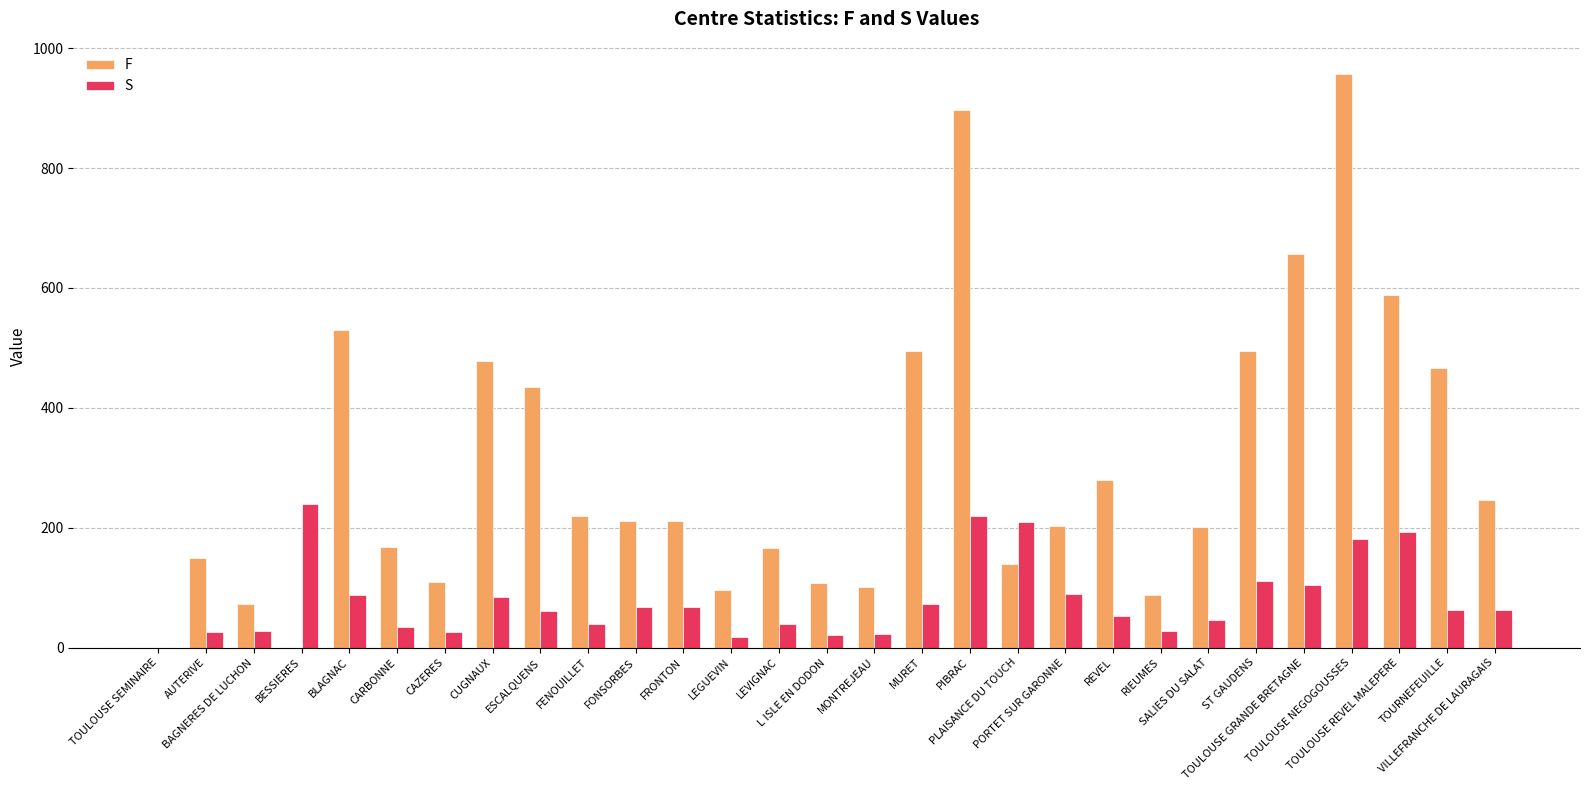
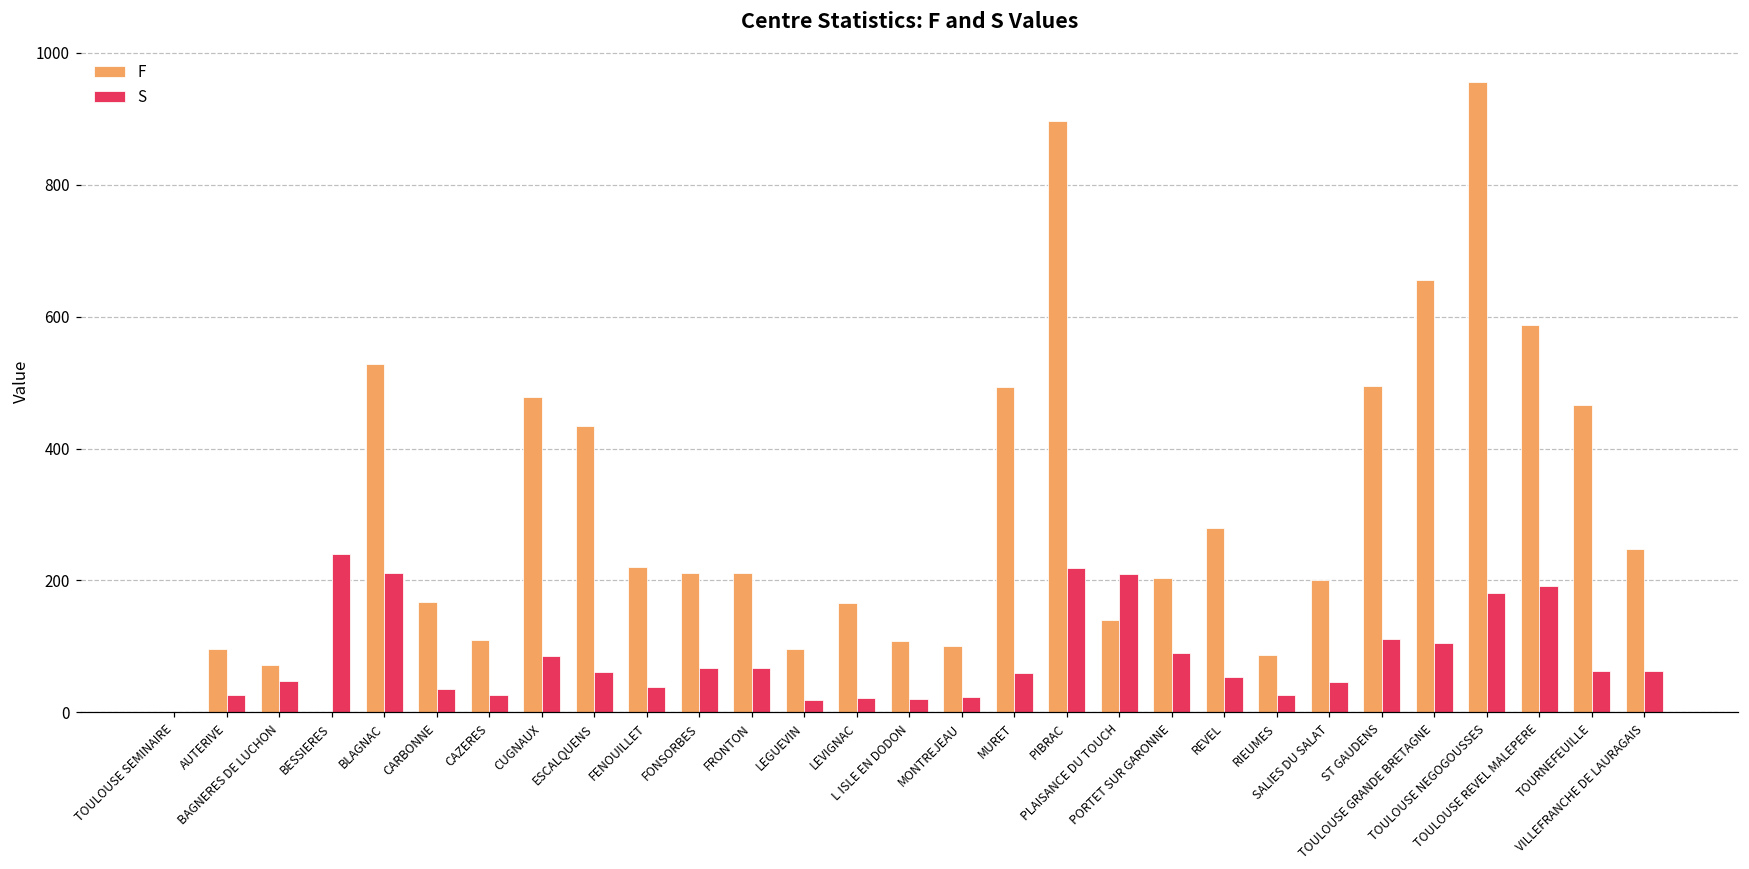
F, AUTERIVE: 150 -> 100
S, BAGNERES DE LUCHON: 30 -> 50
S, BLAGNAC: 90 -> 210
S, LEVIGNAC: 40 -> 20
S, MURET: 70 -> 60
